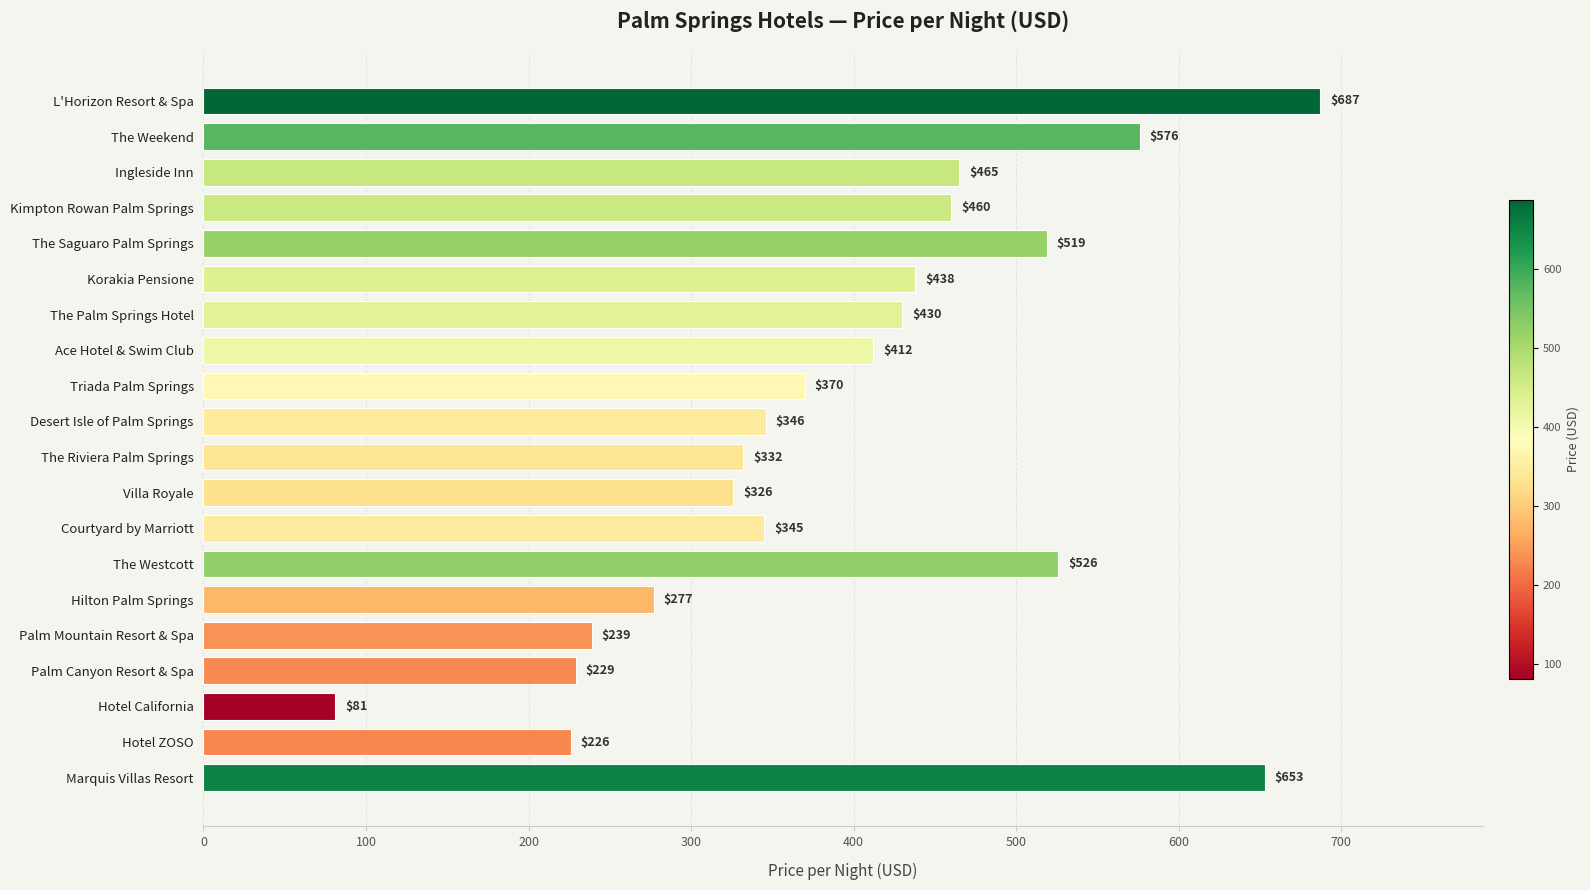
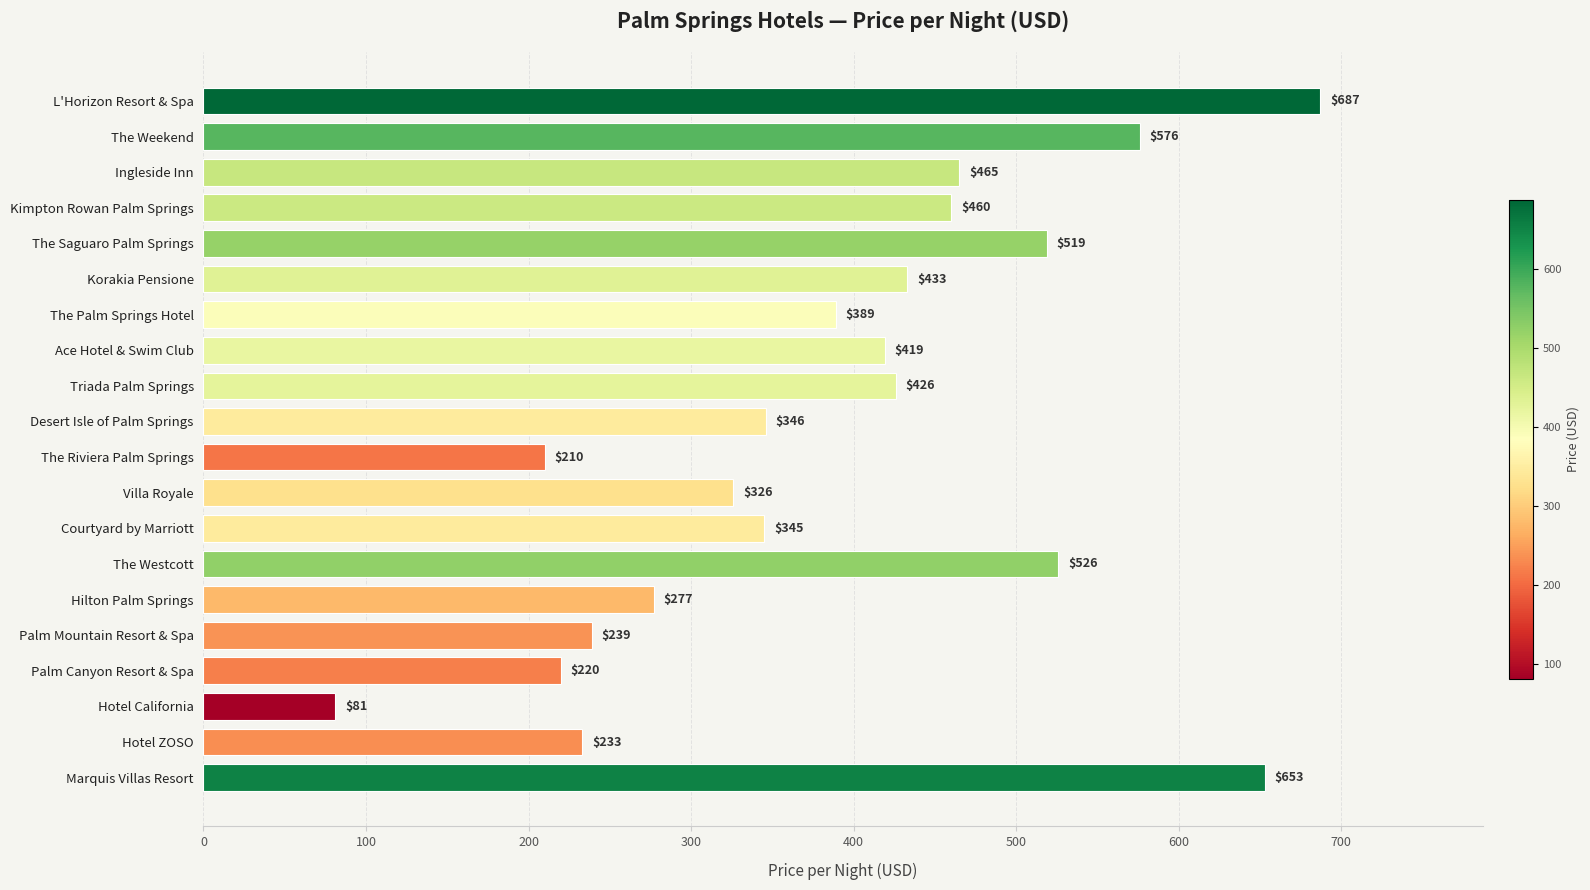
Korakia Pensione: $438 -> $433
The Palm Springs Hotel: $430 -> $389
Ace Hotel & Swim Club: $412 -> $419
Triada Palm Springs: $370 -> $426
The Riviera Palm Springs: $332 -> $210
Palm Canyon Resort & Spa: $229 -> $220
Hotel ZOSO: $226 -> $233
